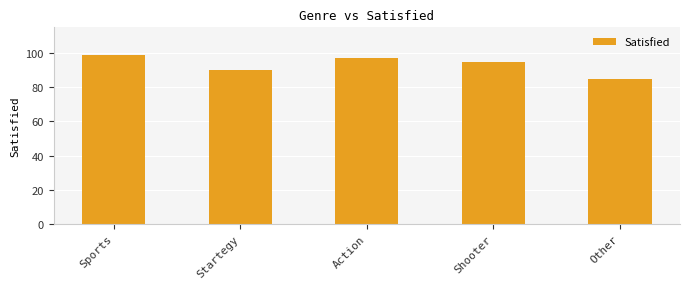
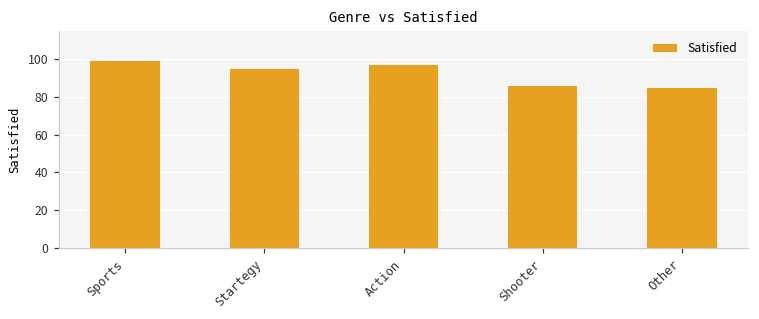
Startegy: 90 -> 95
Shooter: 95 -> 86
